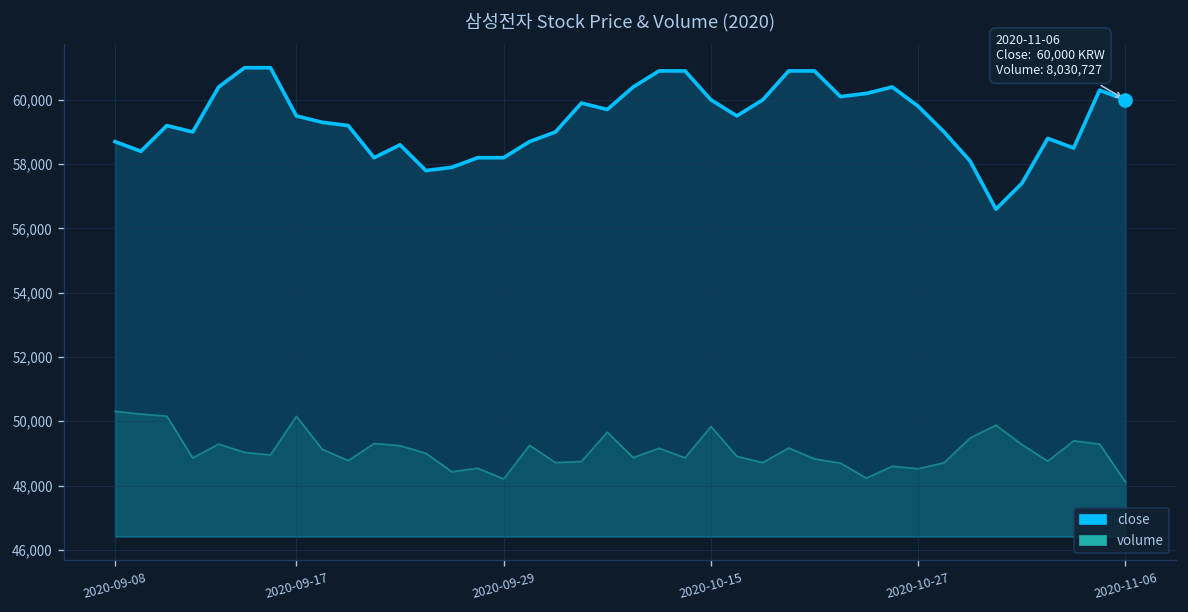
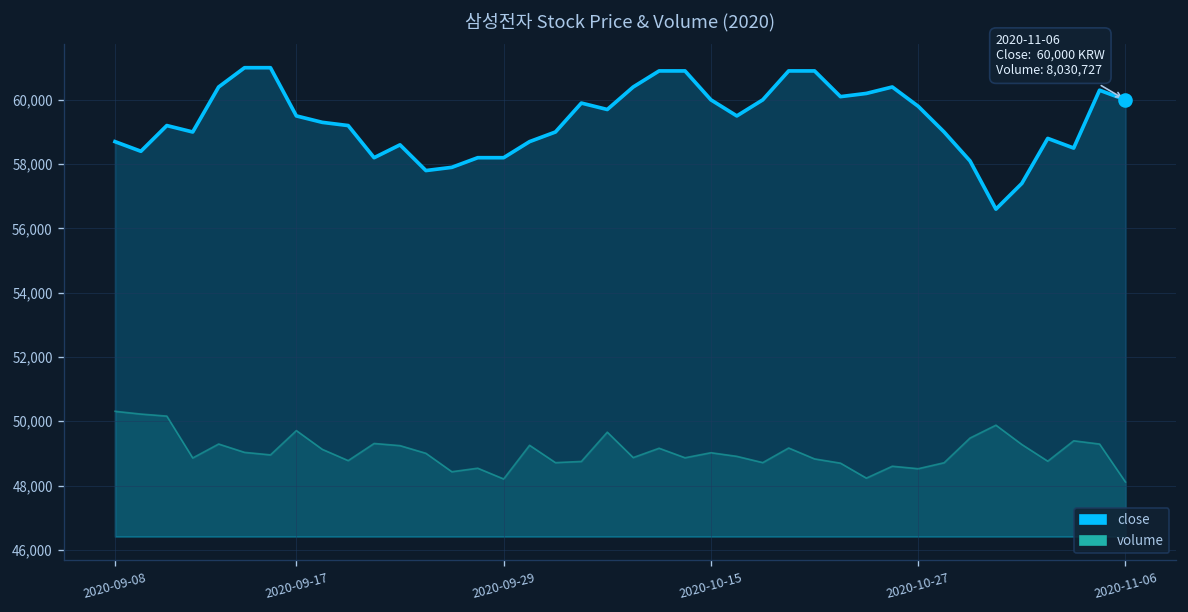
volume, 2020-09-17: 50,200 -> 49,700
volume, 2020-10-15: 49,800 -> 49,000
